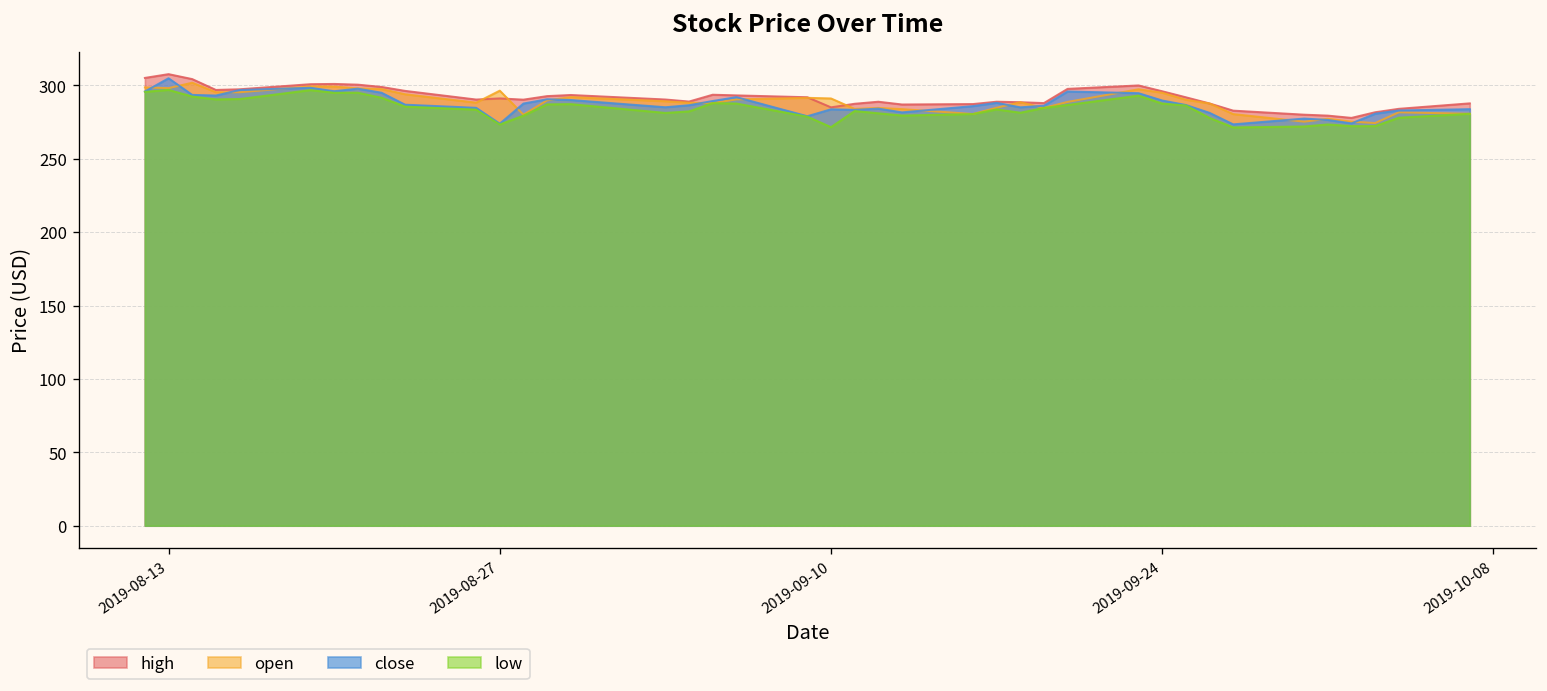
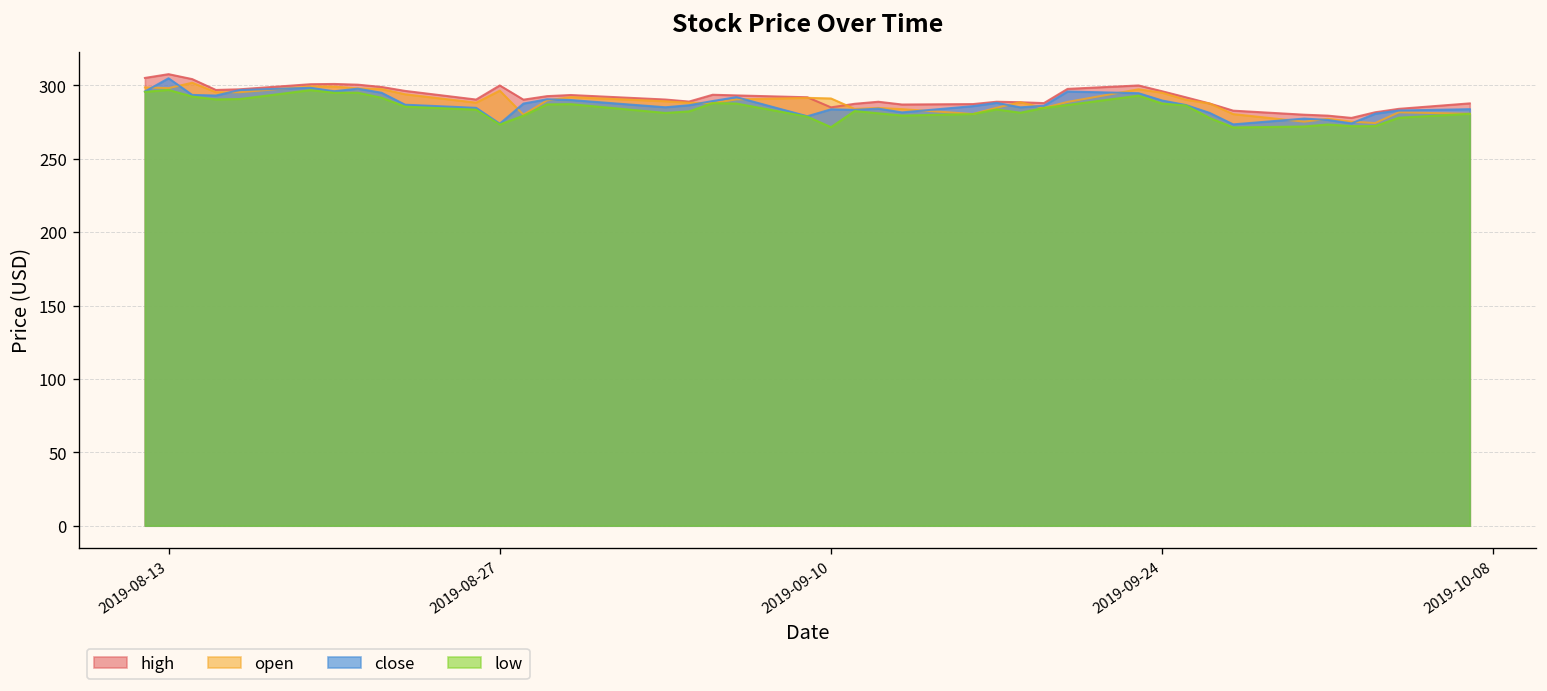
high, 2019-08-27: 291 -> 300
